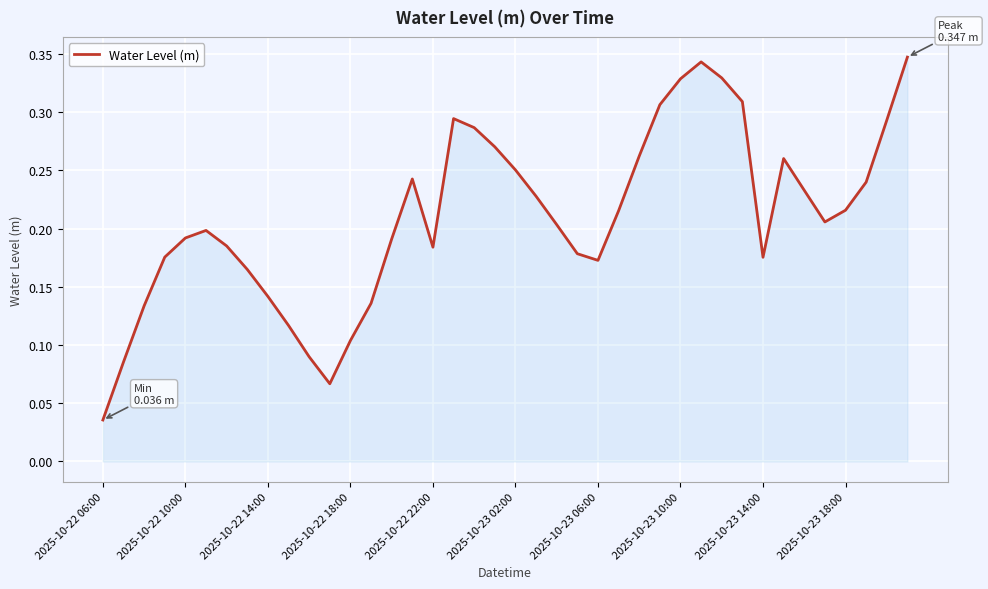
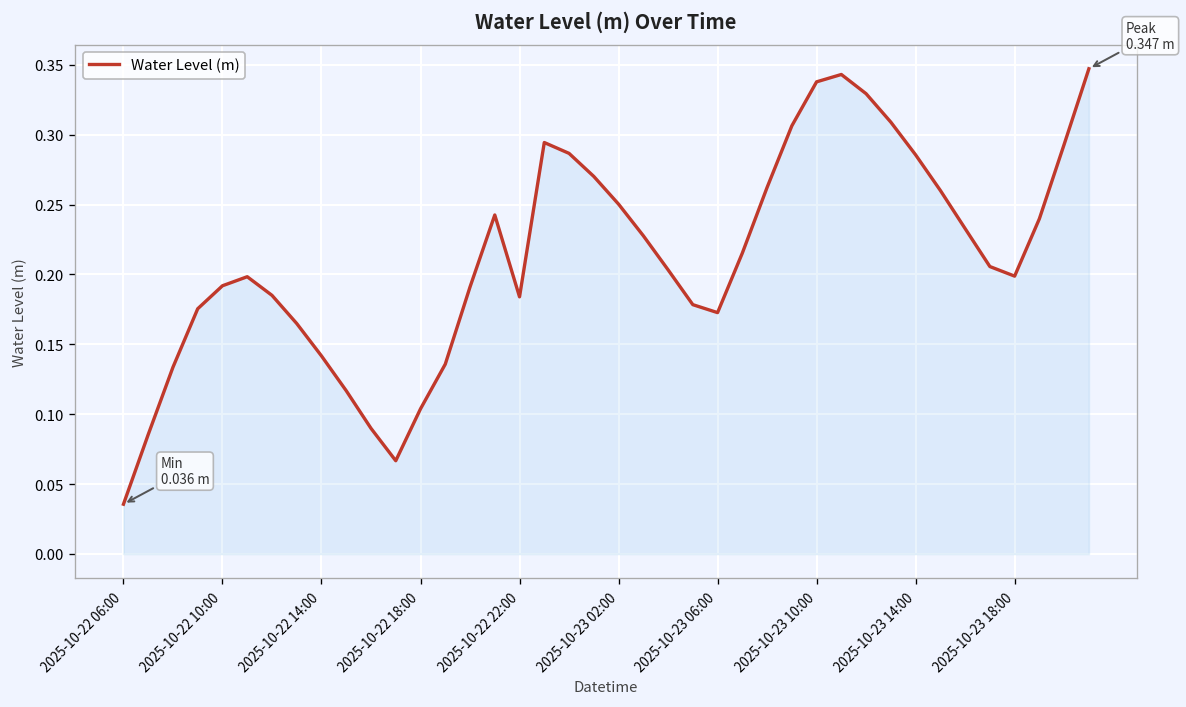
2025-10-23 10:00: 0.329 -> 0.338
2025-10-23 14:00: 0.175 -> 0.286
2025-10-23 18:00: 0.216 -> 0.199
